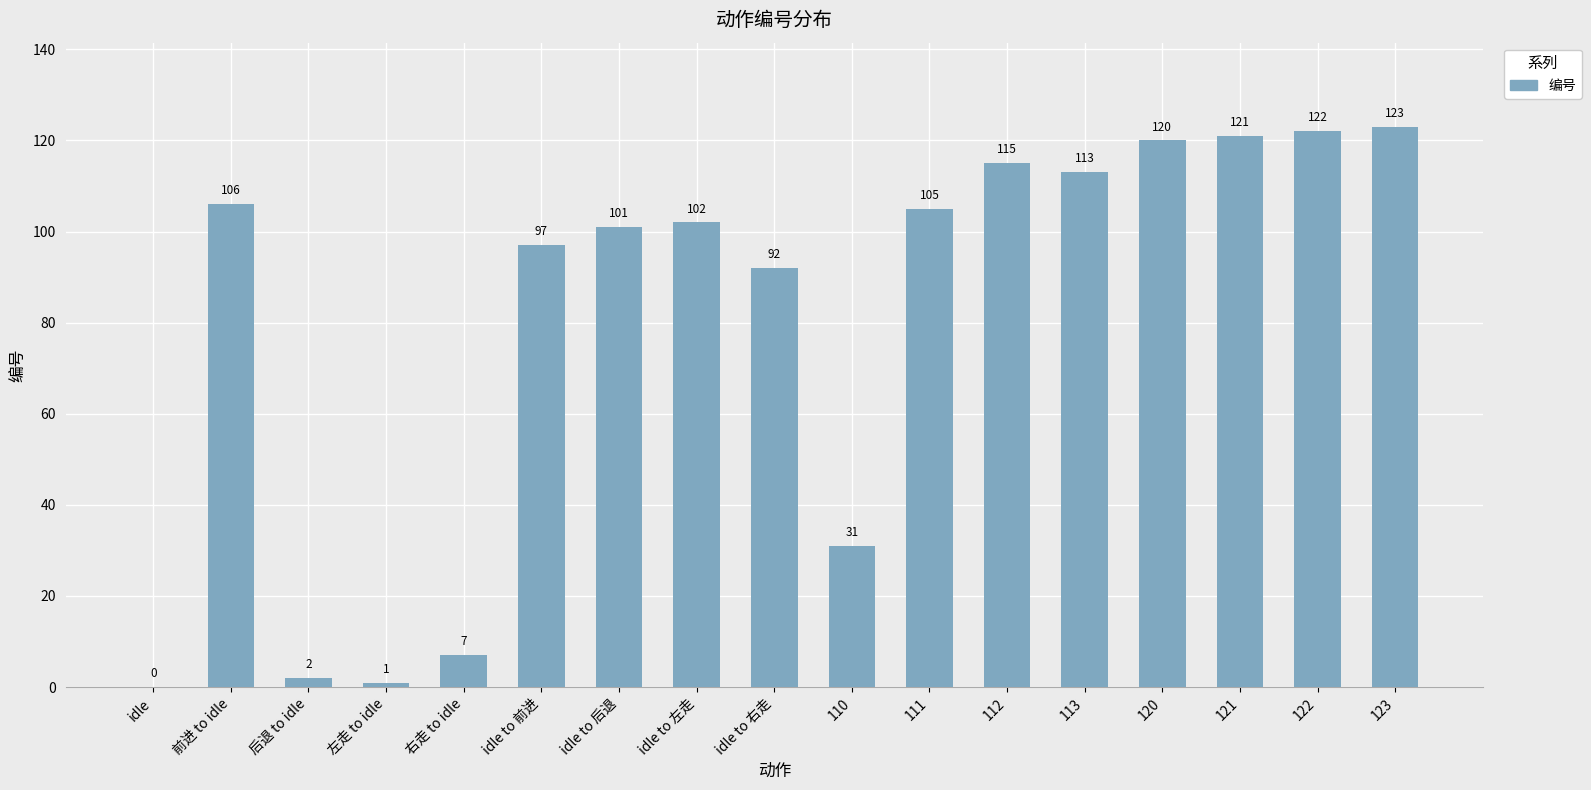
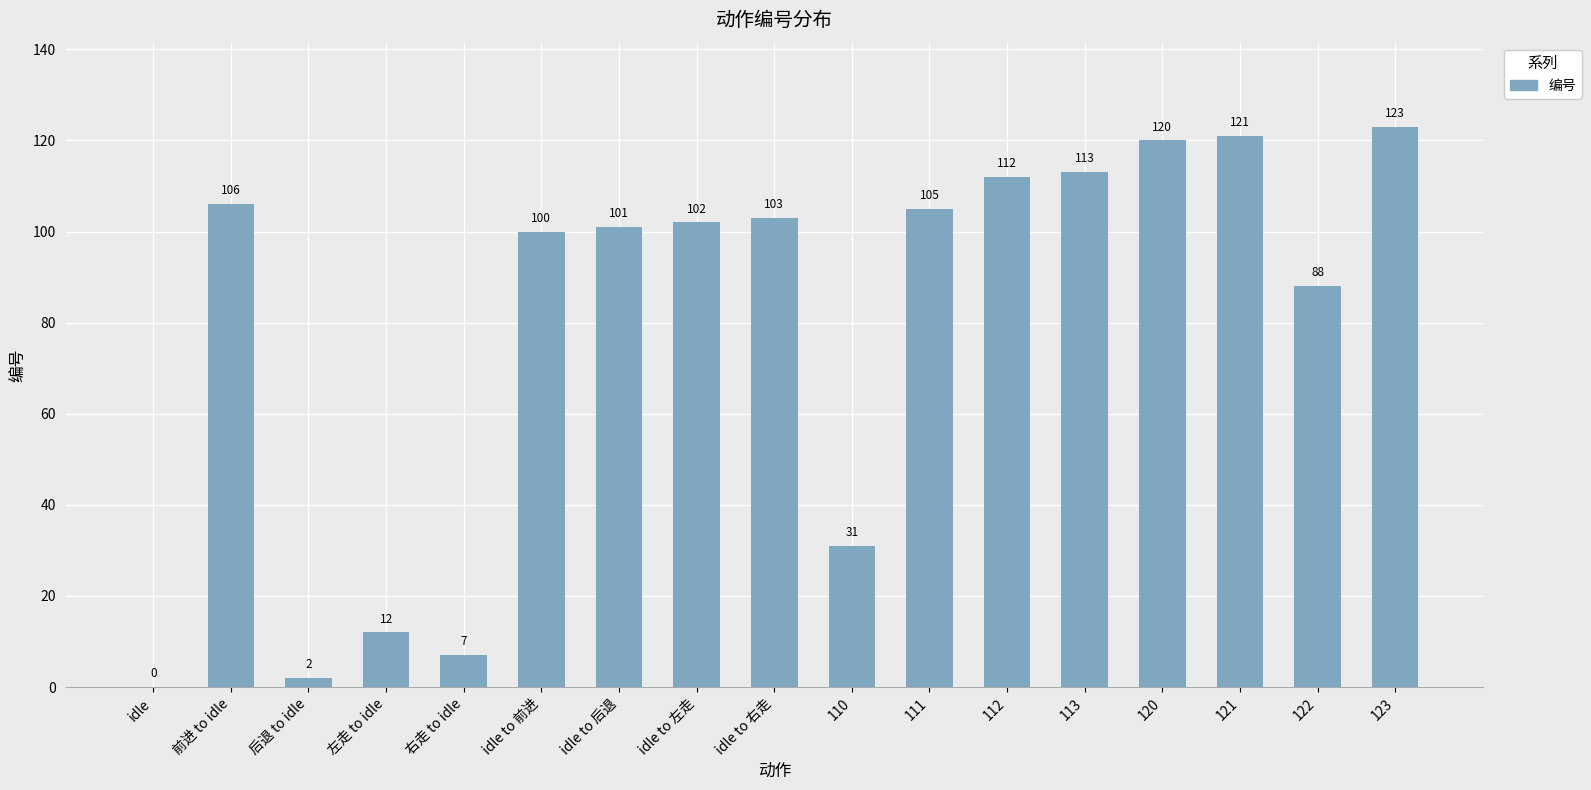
左走 to idle: 1 -> 12
idle to 前进: 97 -> 100
idle to 右走: 92 -> 103
112: 115 -> 112
122: 122 -> 88
